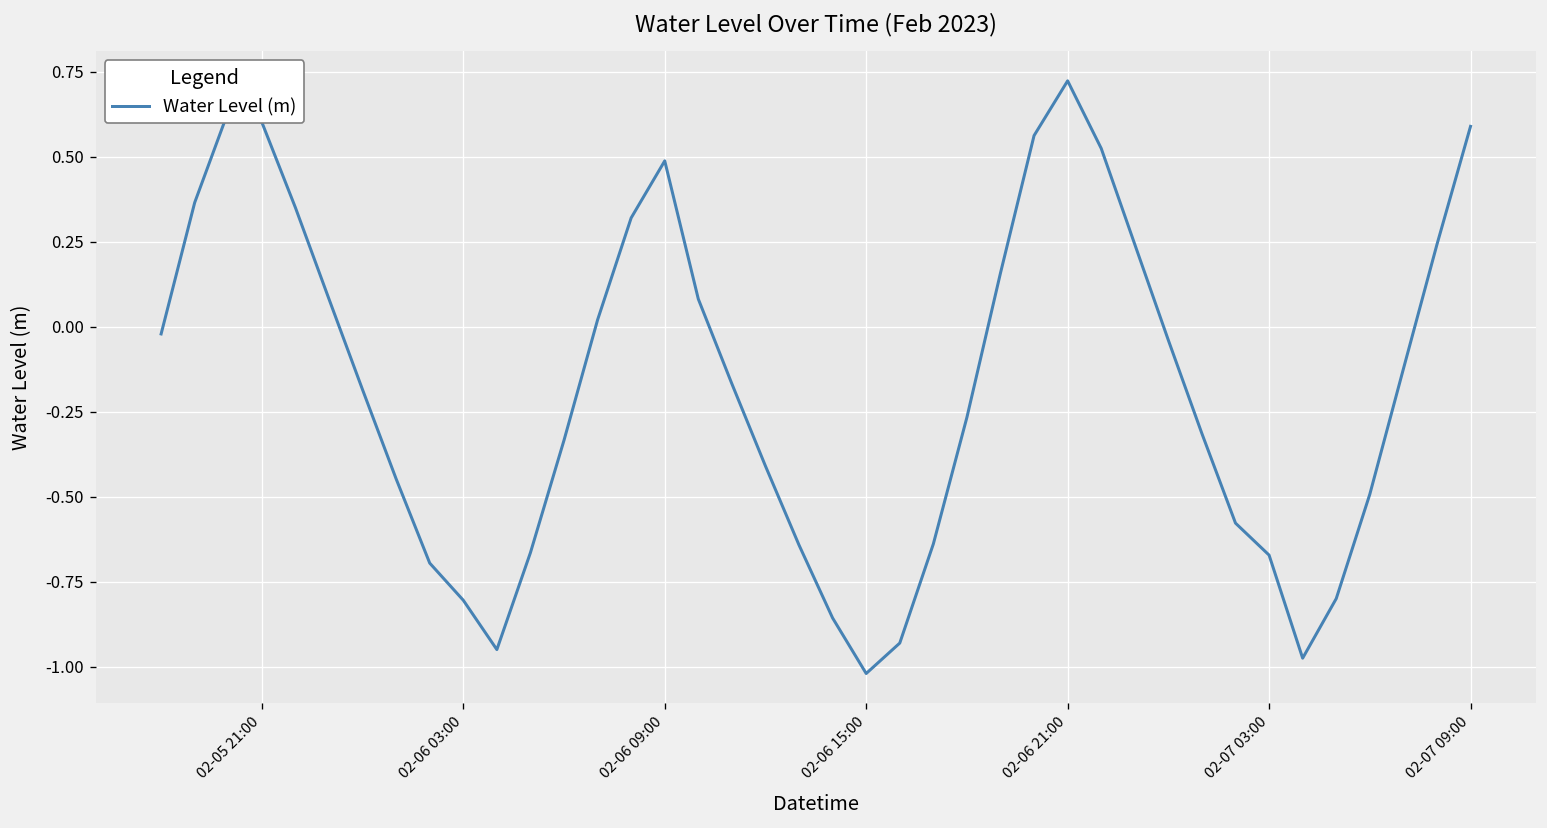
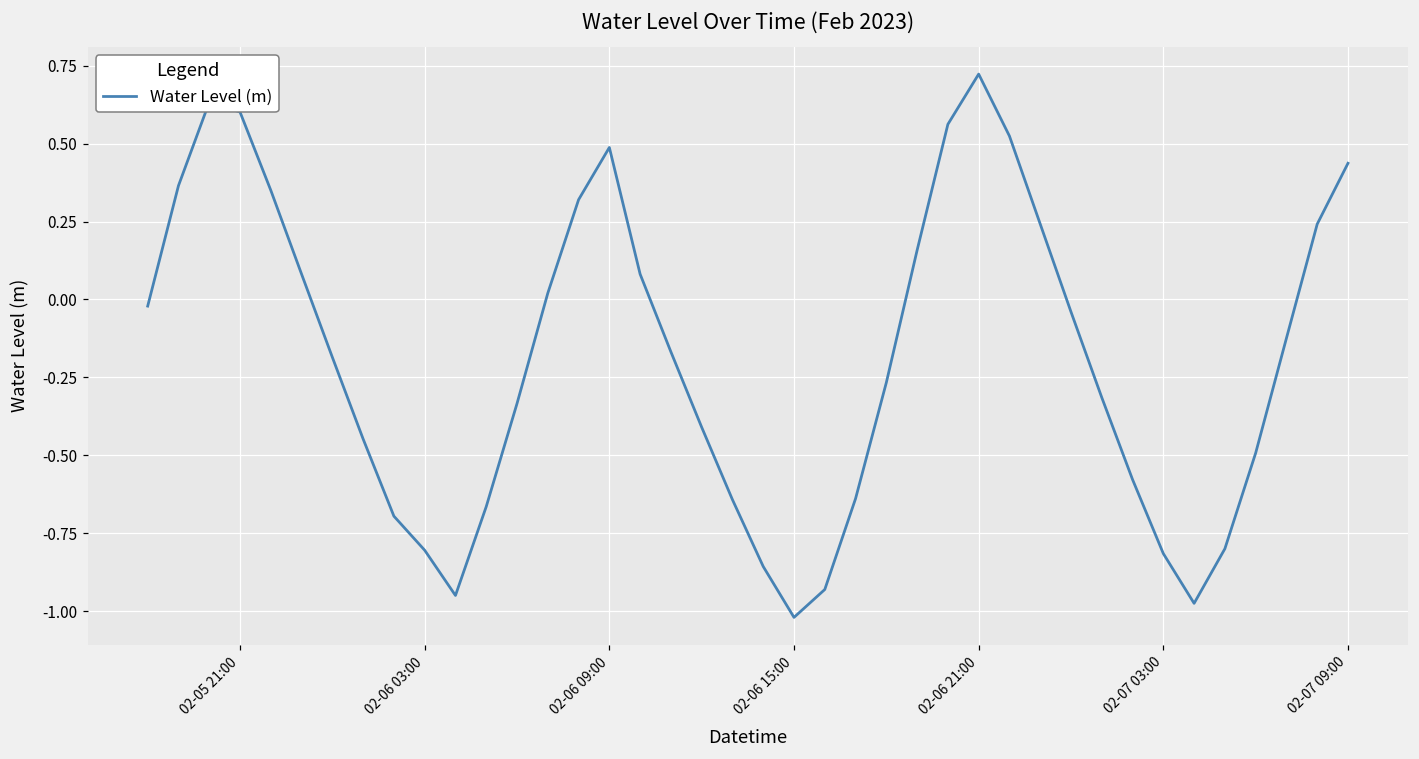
02-07 03:00: -0.67 -> -0.82
02-07 09:00: 0.59 -> 0.44
